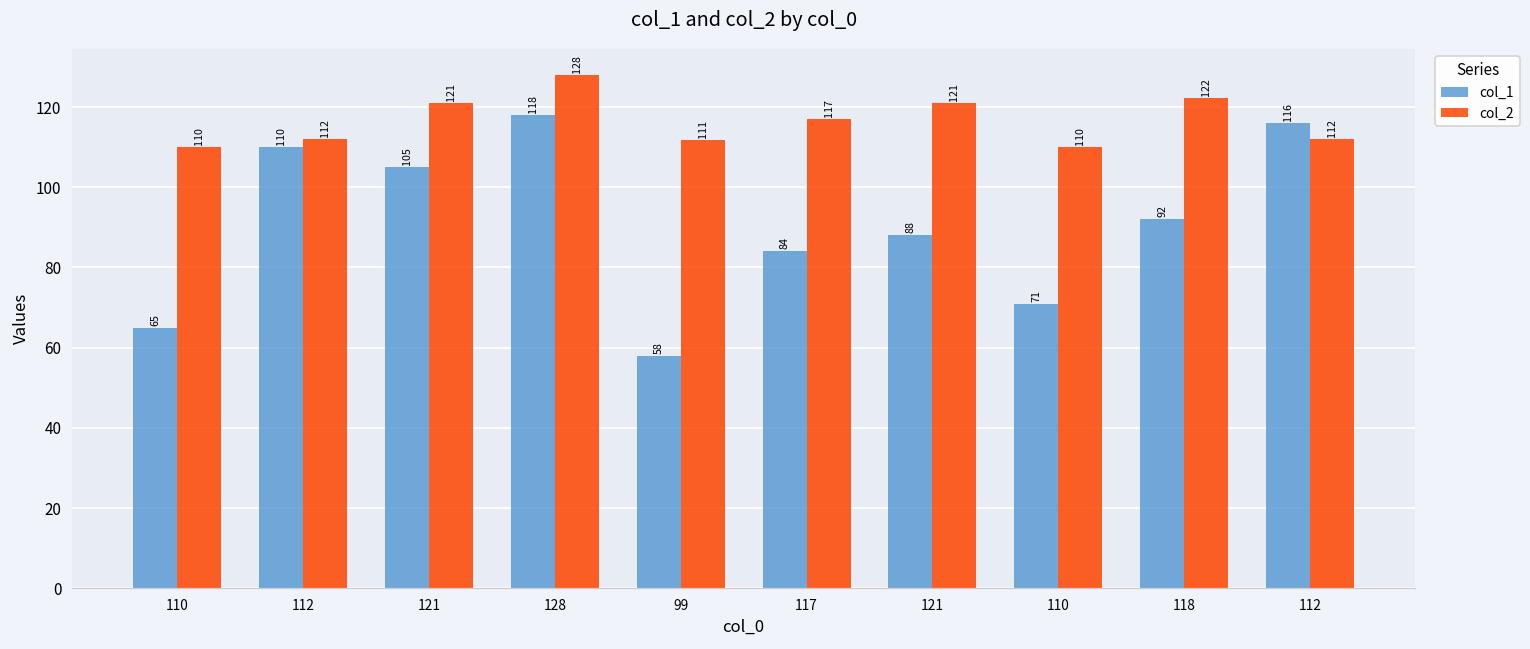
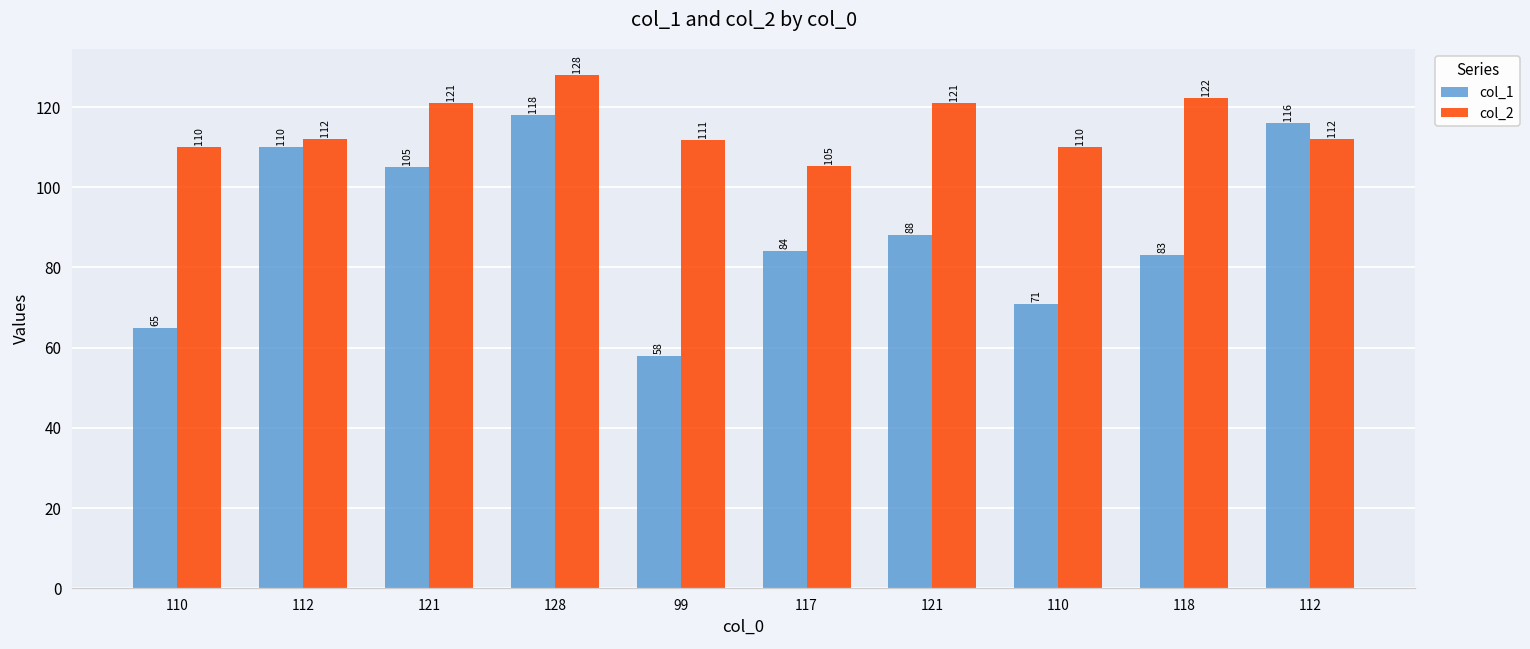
col_2, 117: 117 -> 105
col_1, 118: 92 -> 83
